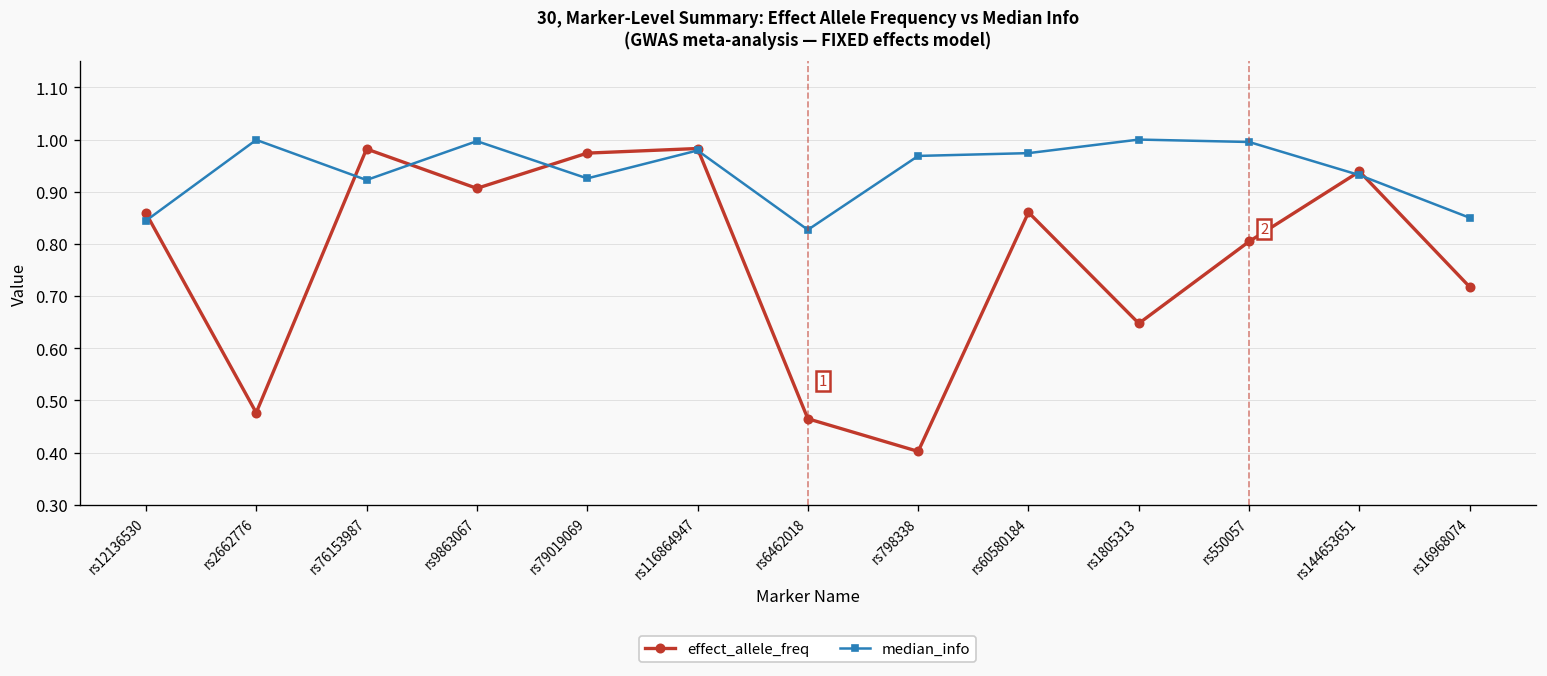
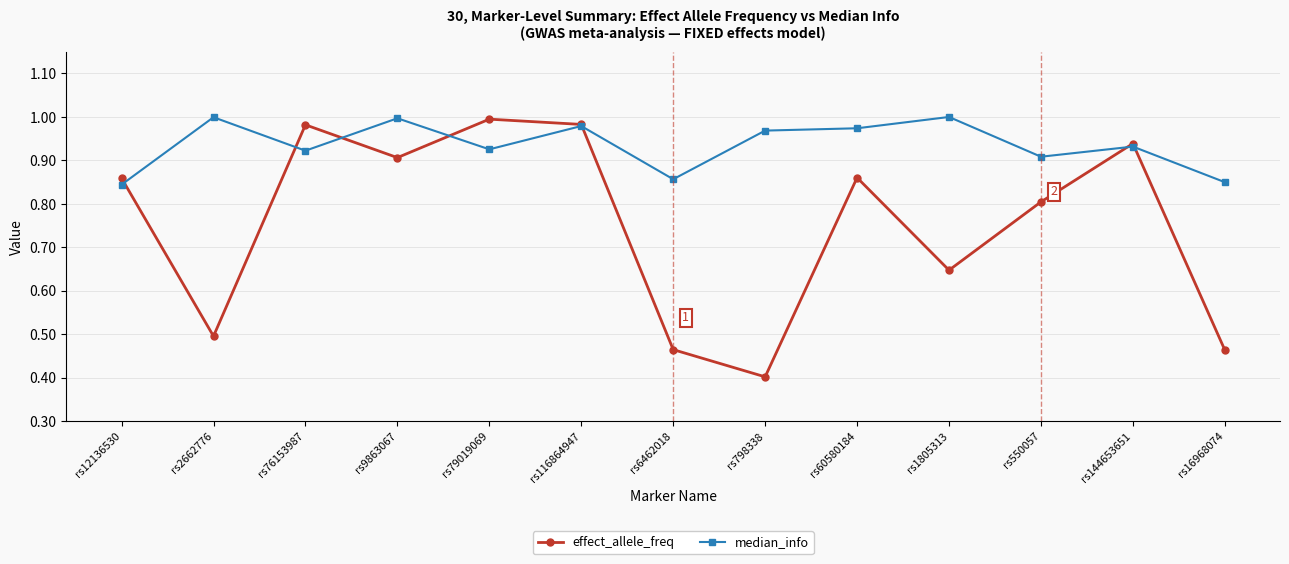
effect_allele_freq, rs2662776: 0.48 -> 0.50
effect_allele_freq, rs79019069: 0.97 -> 0.99
median_info, rs6462018: 0.83 -> 0.86
median_info, rs550057: 1.00 -> 0.91
effect_allele_freq, rs16968074: 0.72 -> 0.46
